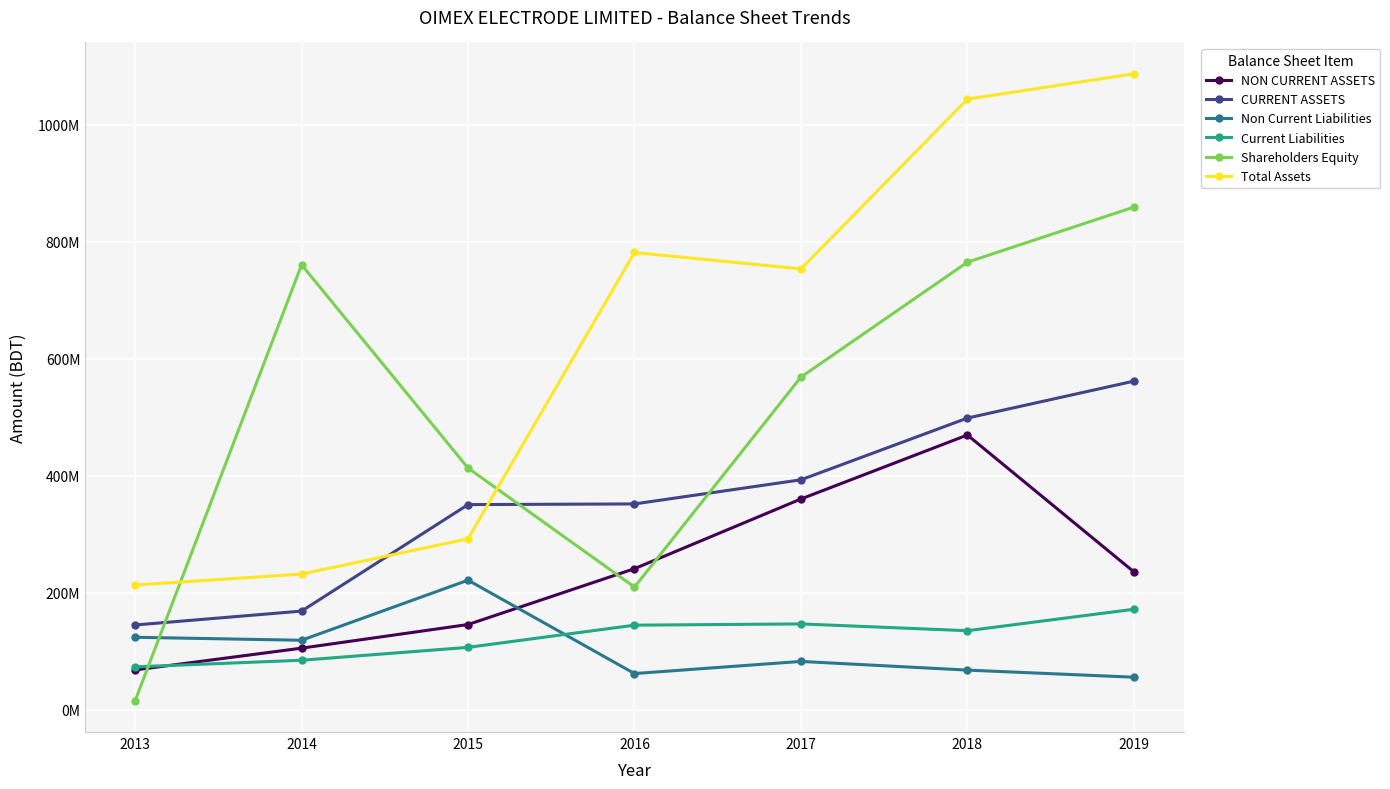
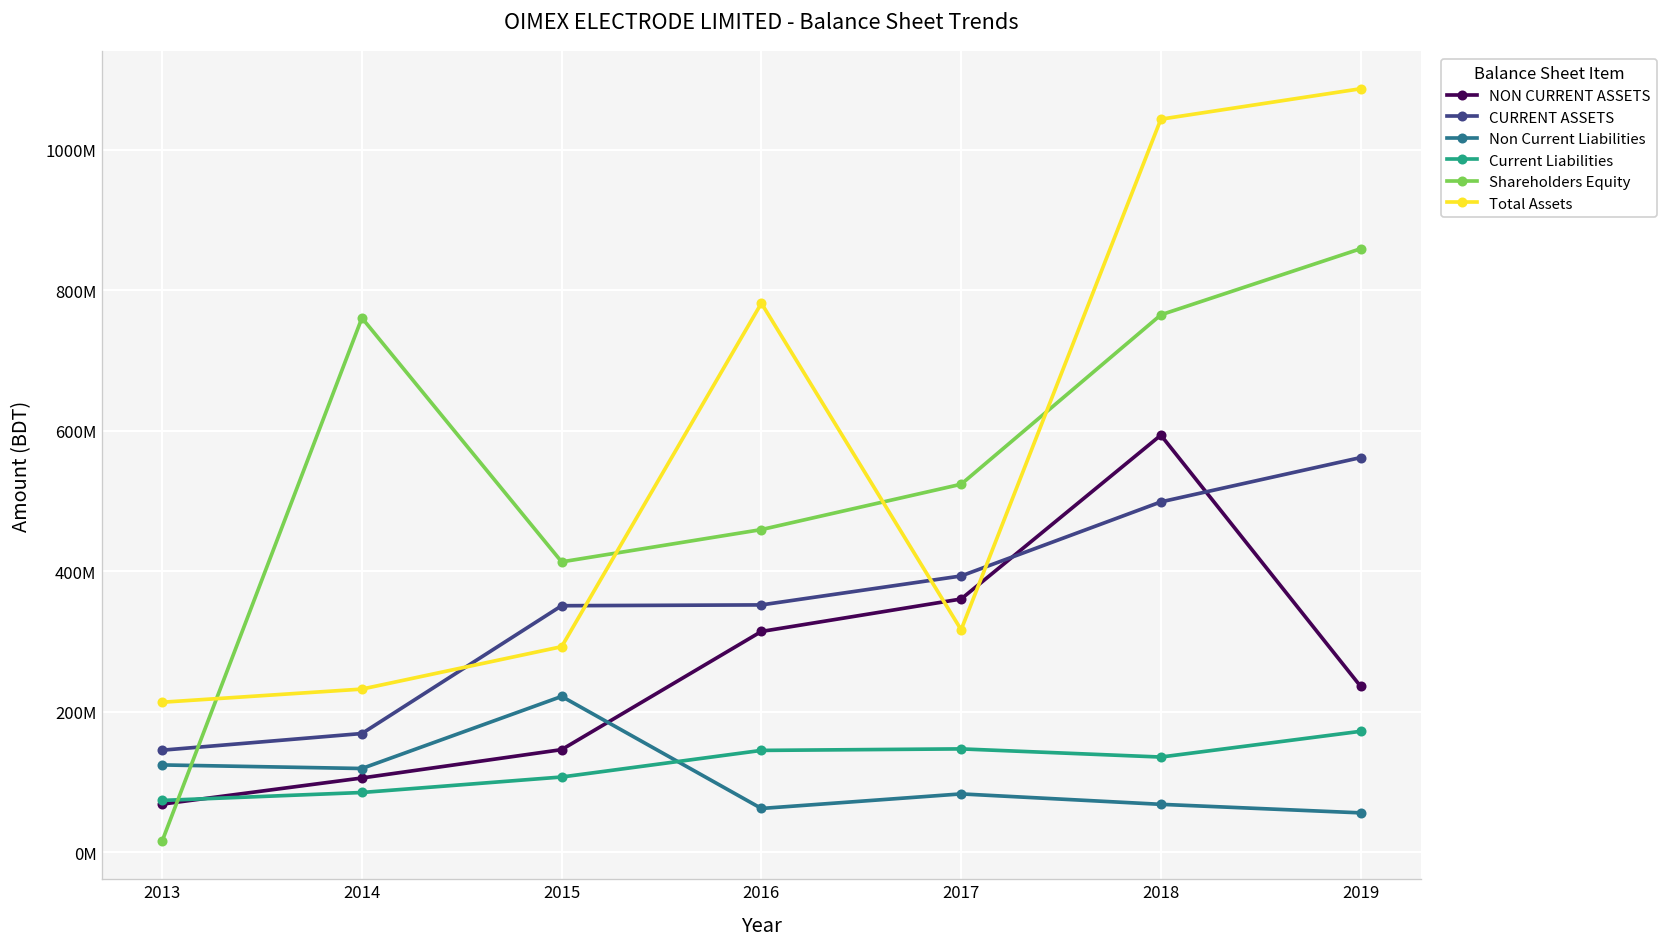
NON CURRENT ASSETS, 2016: 240000000 -> 310000000
Shareholders Equity, 2016: 210000000 -> 460000000
Shareholders Equity, 2017: 570000000 -> 520000000
Total Assets, 2017: 750000000 -> 320000000
NON CURRENT ASSETS, 2018: 470000000 -> 590000000
